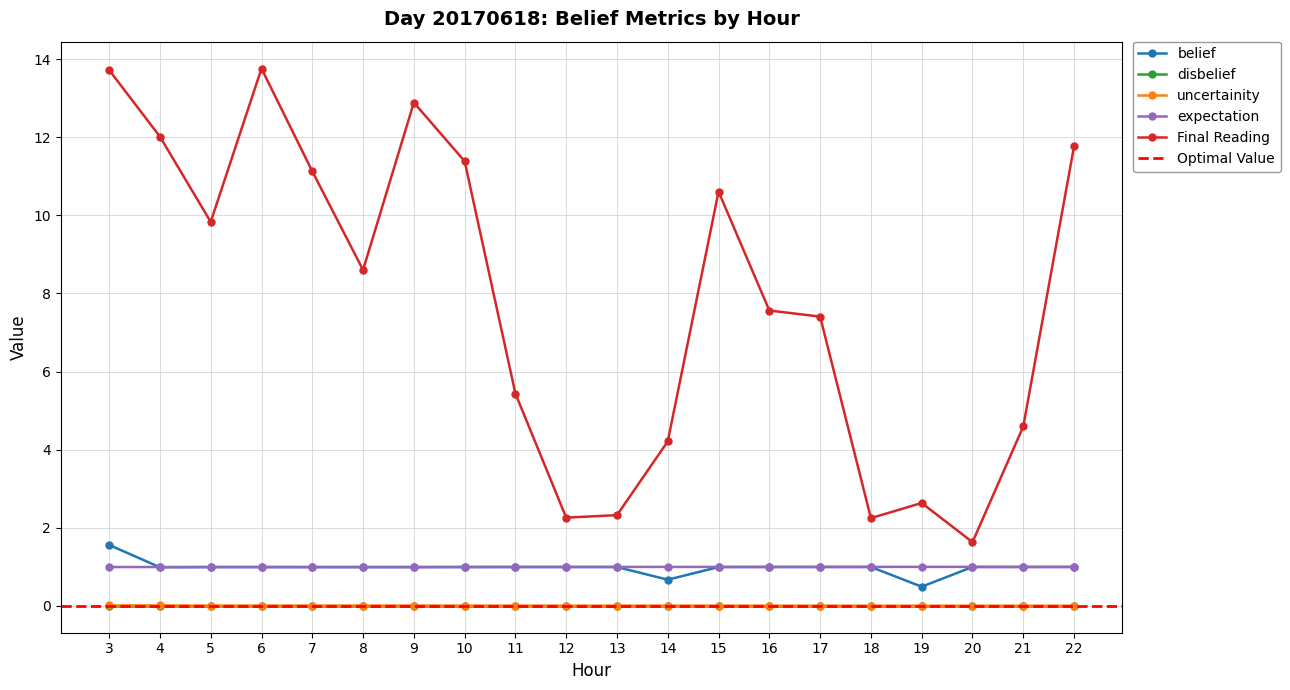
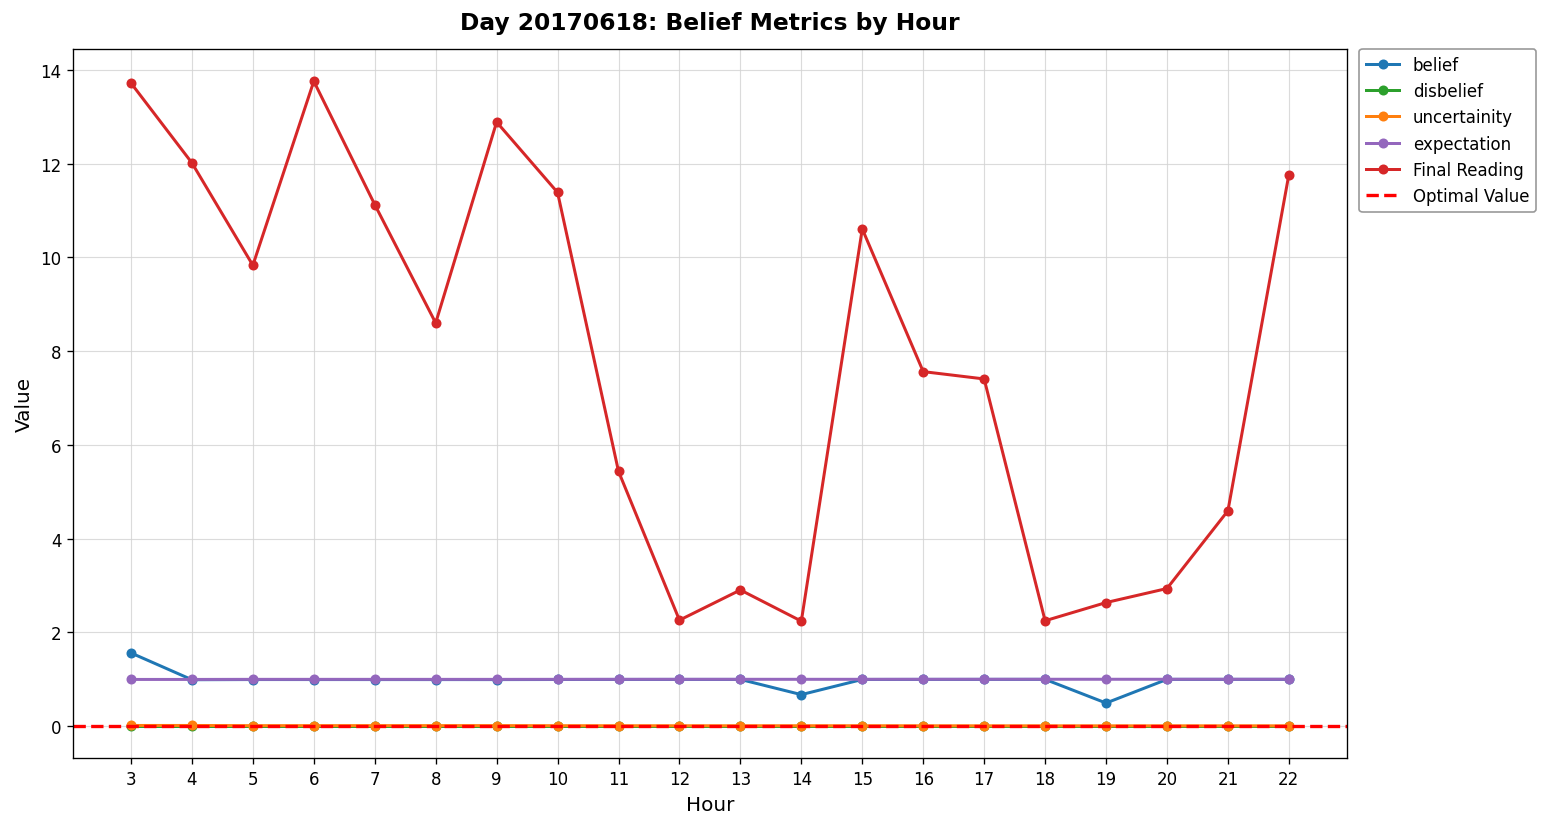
Final Reading, 13: 2.3 -> 2.9
Final Reading, 14: 4.2 -> 2.2
Final Reading, 20: 1.6 -> 2.9
